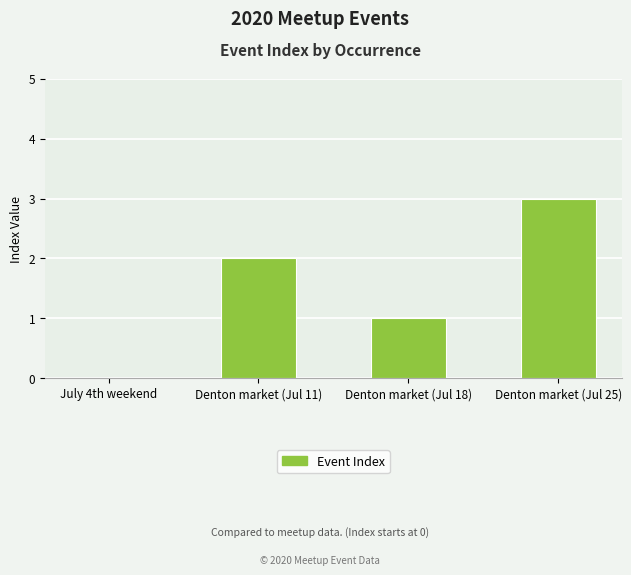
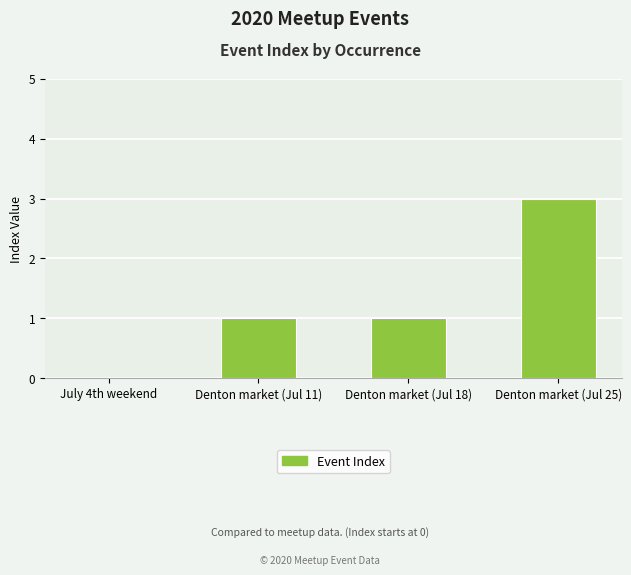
Denton market (Jul 11): 2 -> 1
